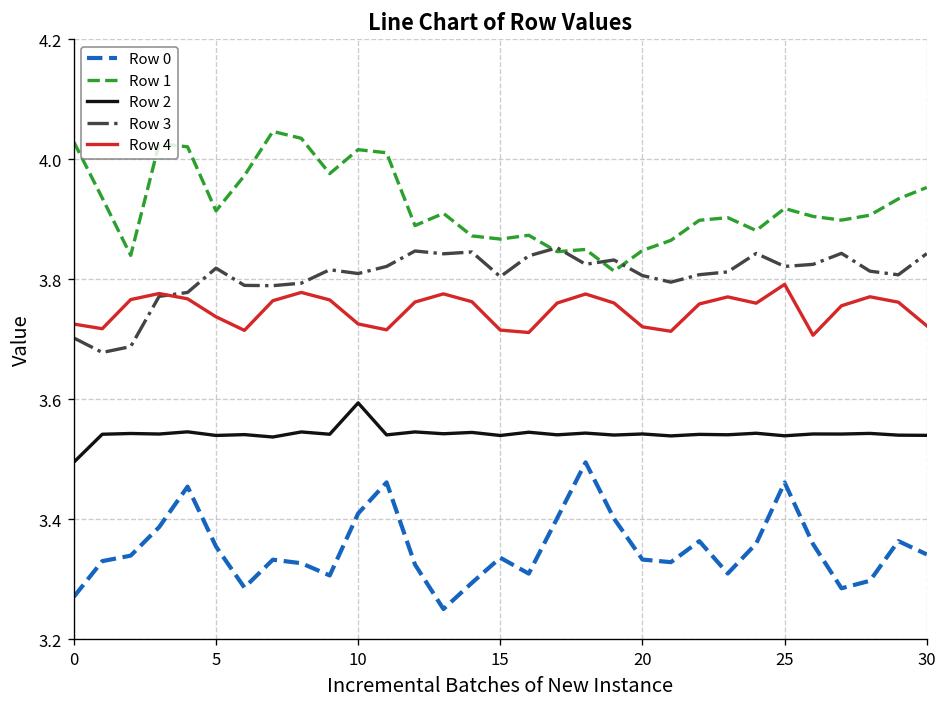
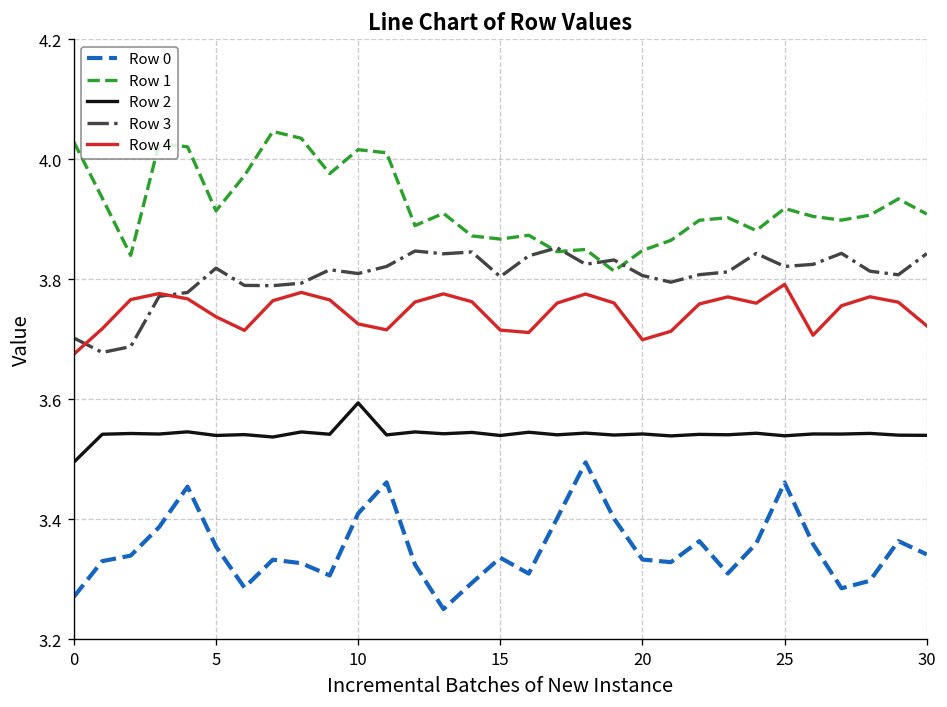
Row 4, 0: 3.73 -> 3.68
Row 4, 20: 3.72 -> 3.70
Row 1, 30: 3.95 -> 3.91
